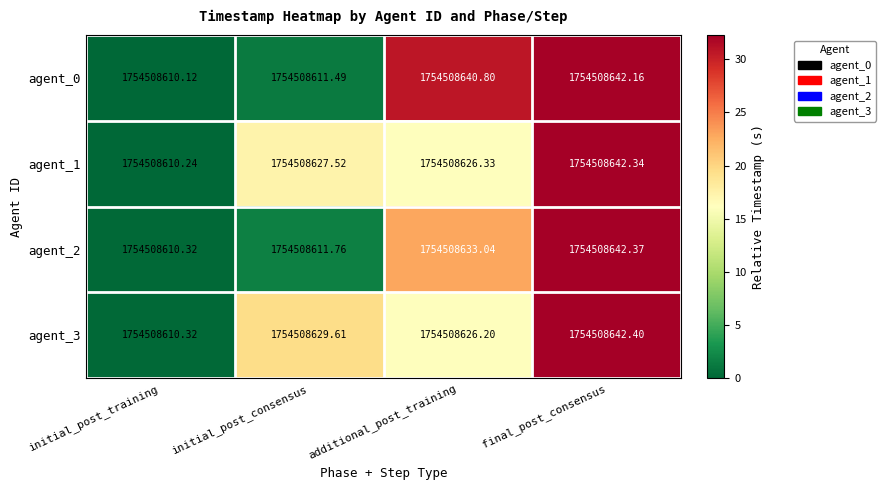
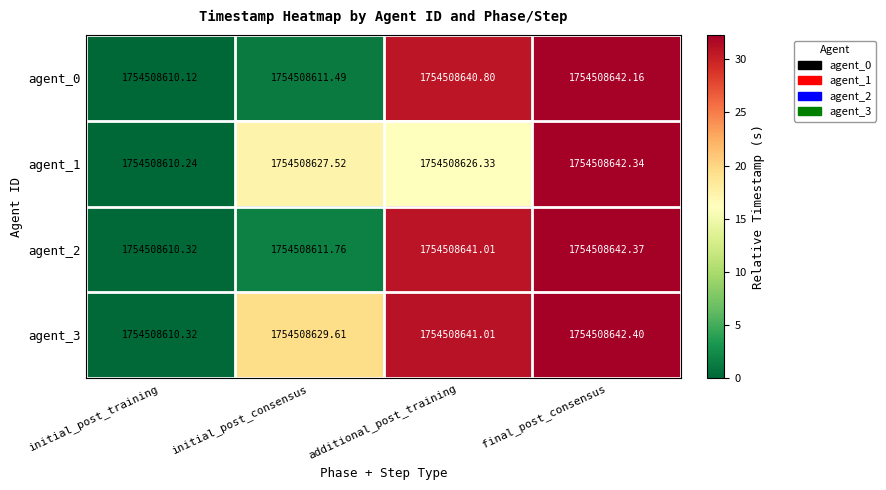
agent_2, additional_post_training: 1754508633.04 -> 1754508641.01
agent_3, additional_post_training: 1754508626.20 -> 1754508641.01
